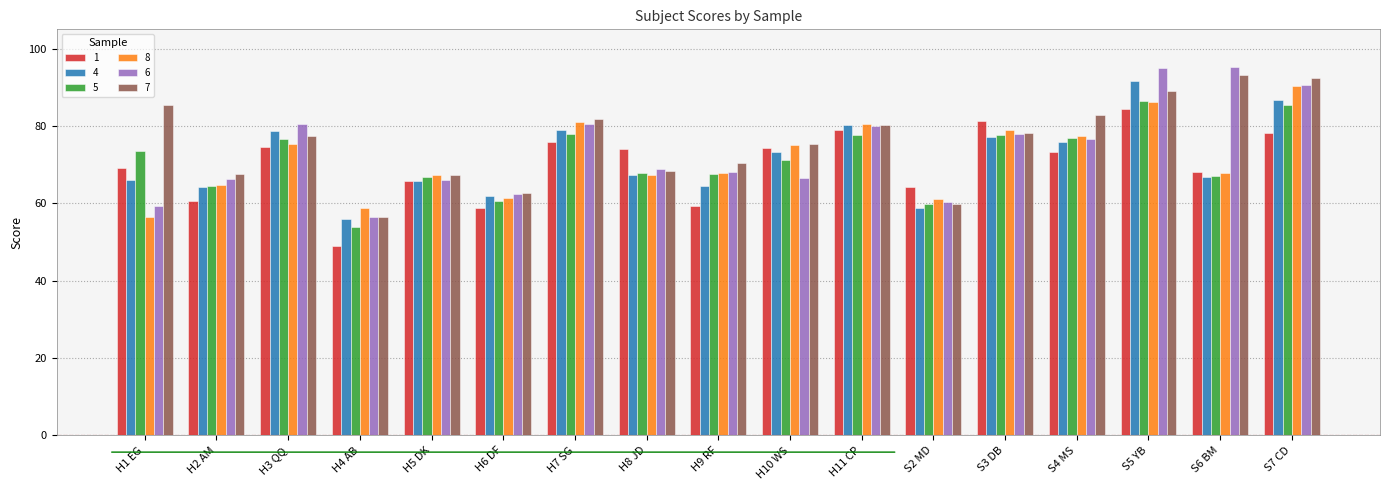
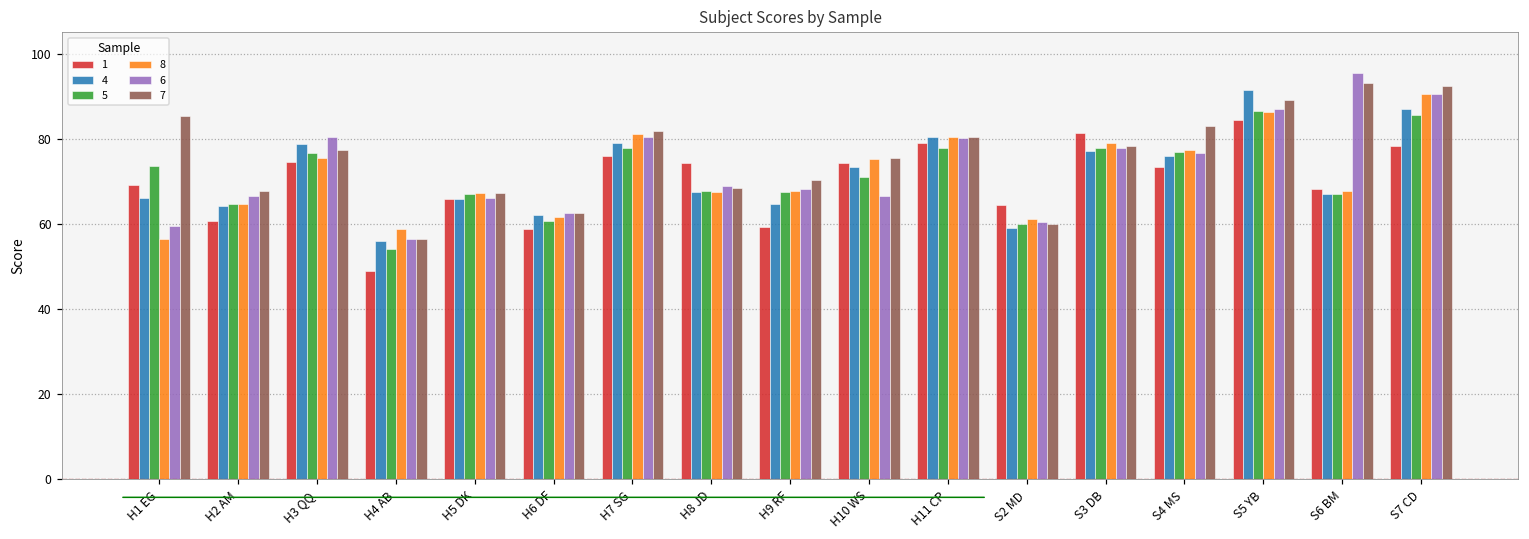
6, S5 YB: 95 -> 87
